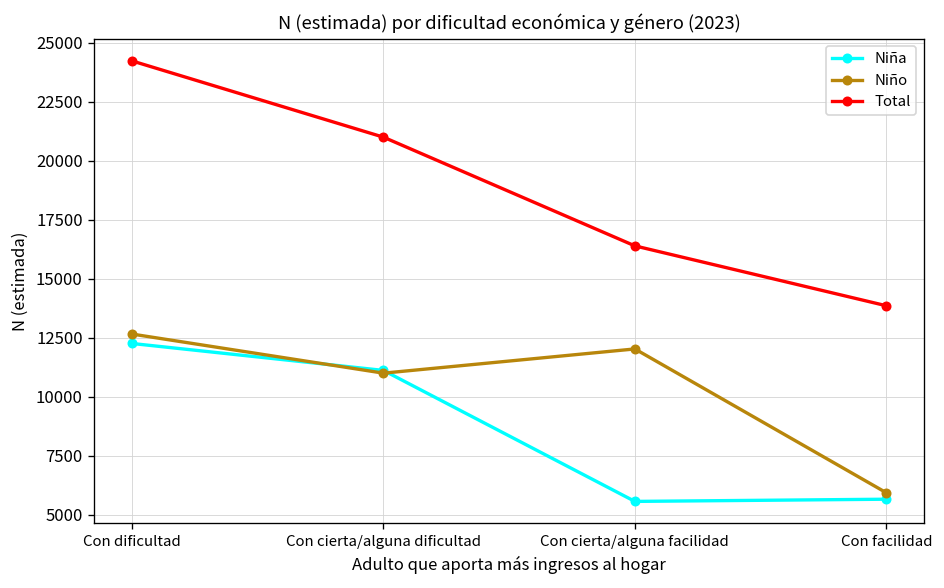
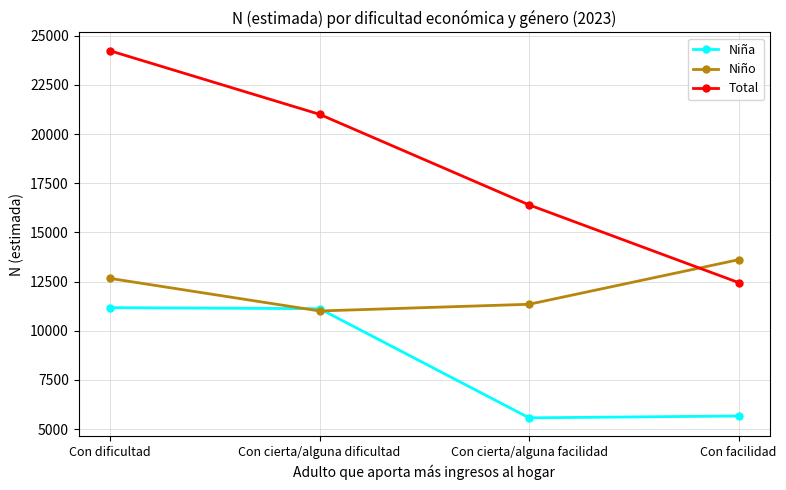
Niña, Con dificultad: 12300 -> 11200
Niño, Con cierta/alguna facilidad: 12000 -> 11300
Niño, Con facilidad: 5900 -> 13600
Total, Con facilidad: 13900 -> 12500
